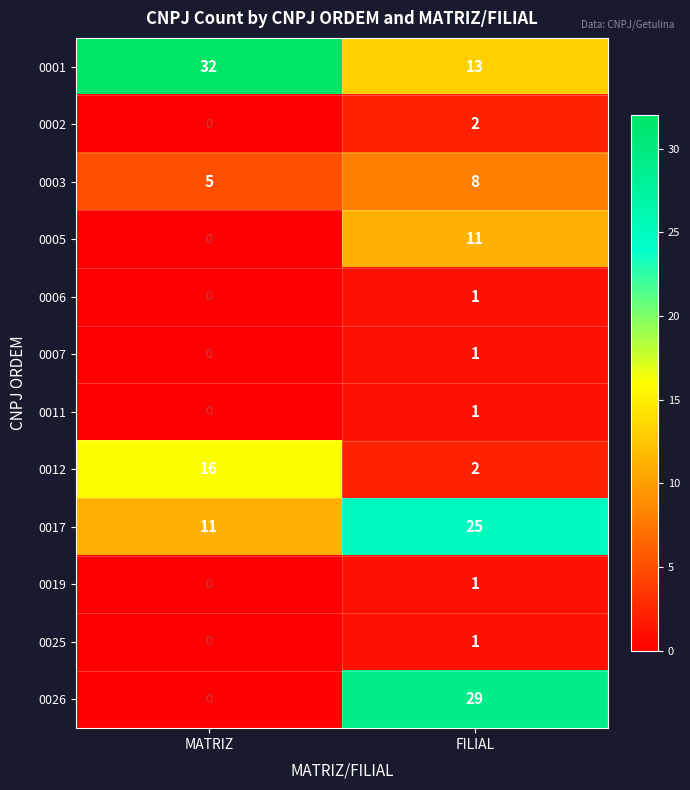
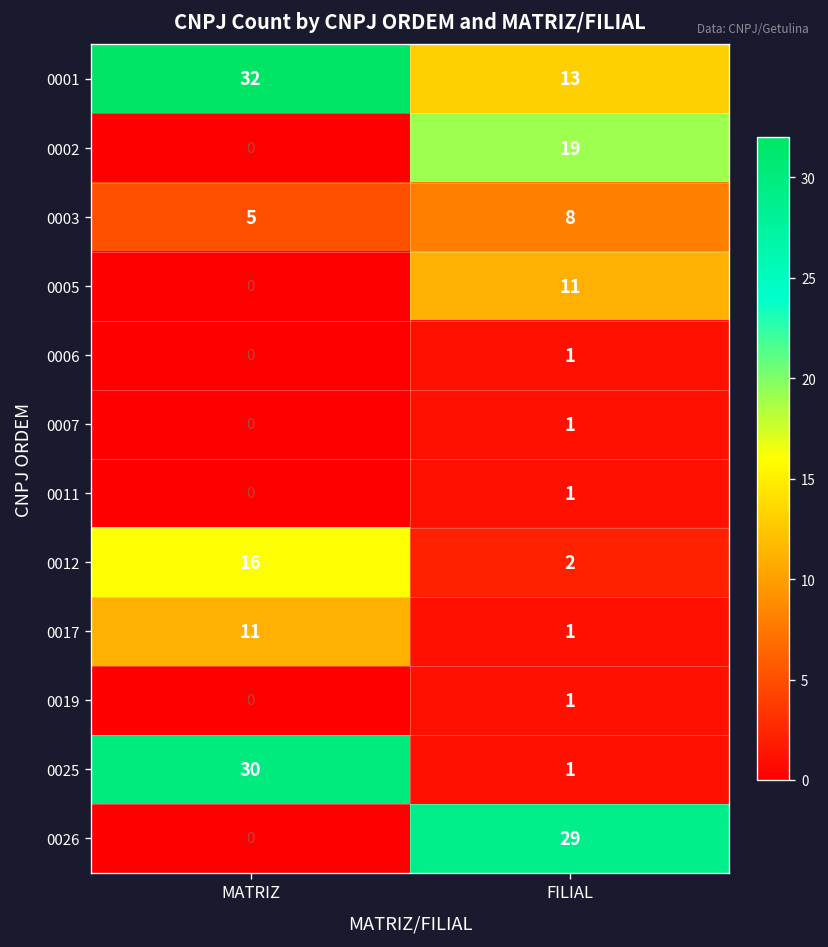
0002, FILIAL: 2 -> 19
0017, FILIAL: 25 -> 1
0025, MATRIZ: 0 -> 30
